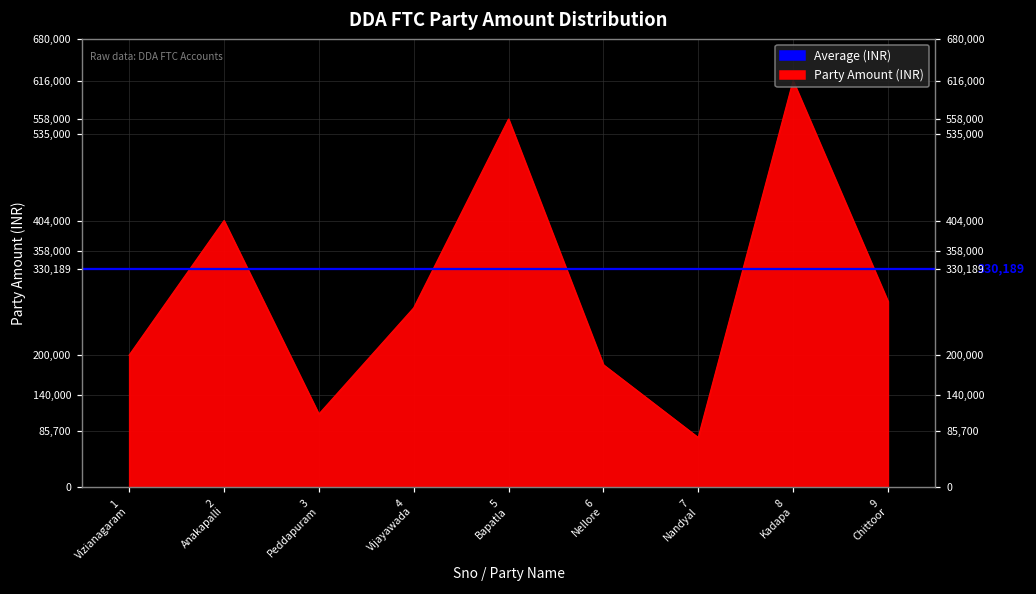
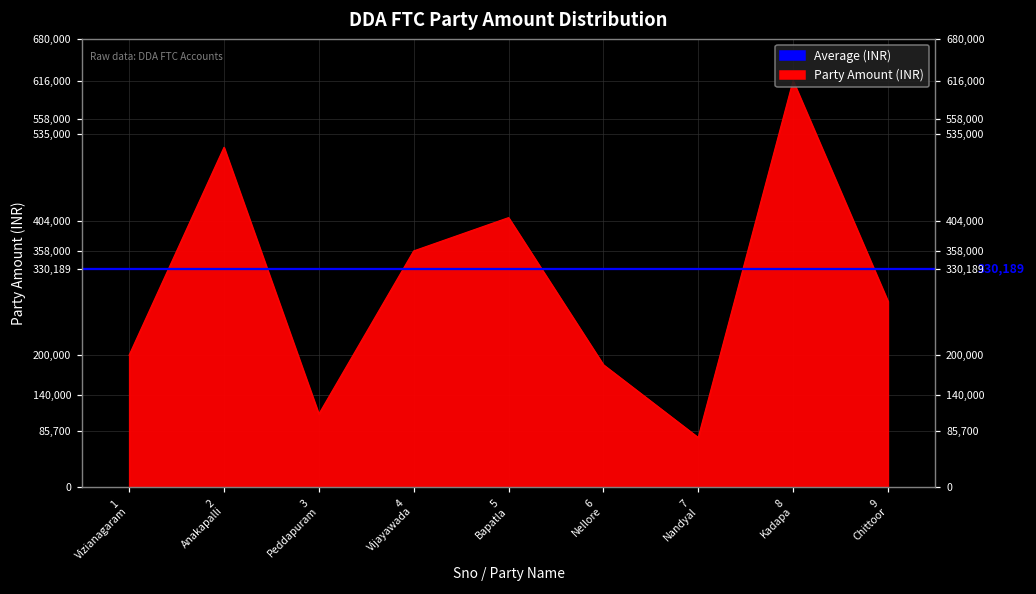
2 Anakapalli: 400,000 -> 520,000
4 Vijayawada: 270,000 -> 360,000
5 Bapatla: 560,000 -> 410,000
